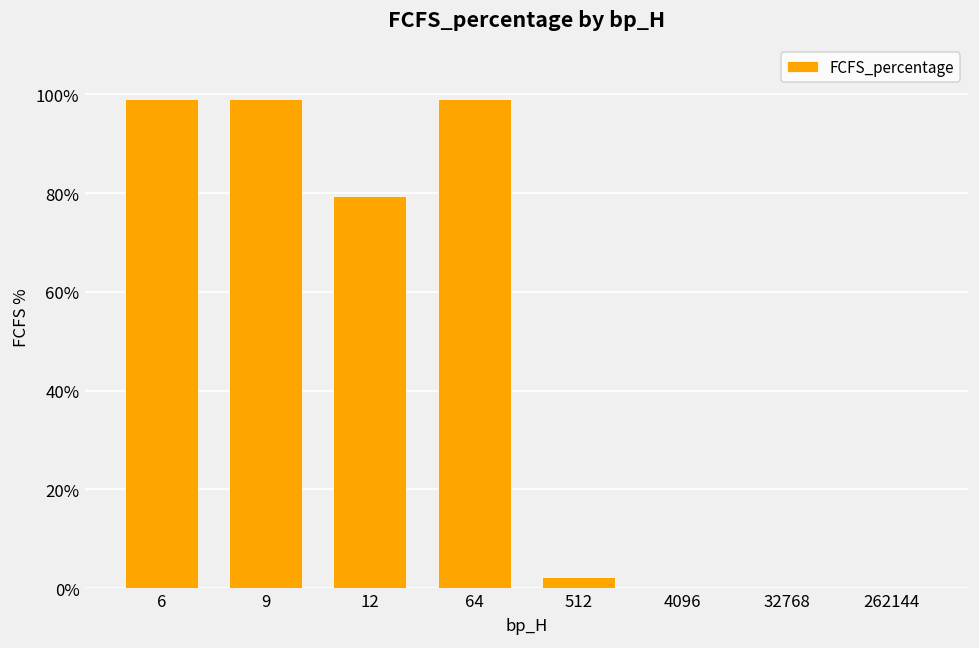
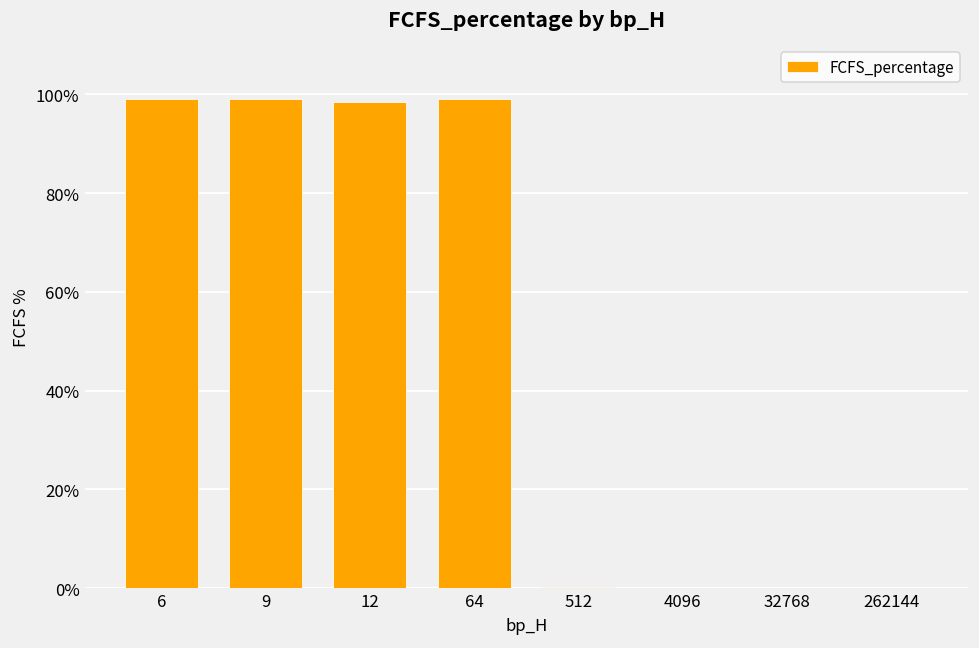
12: 79% -> 98%
512: 2% -> 0%
